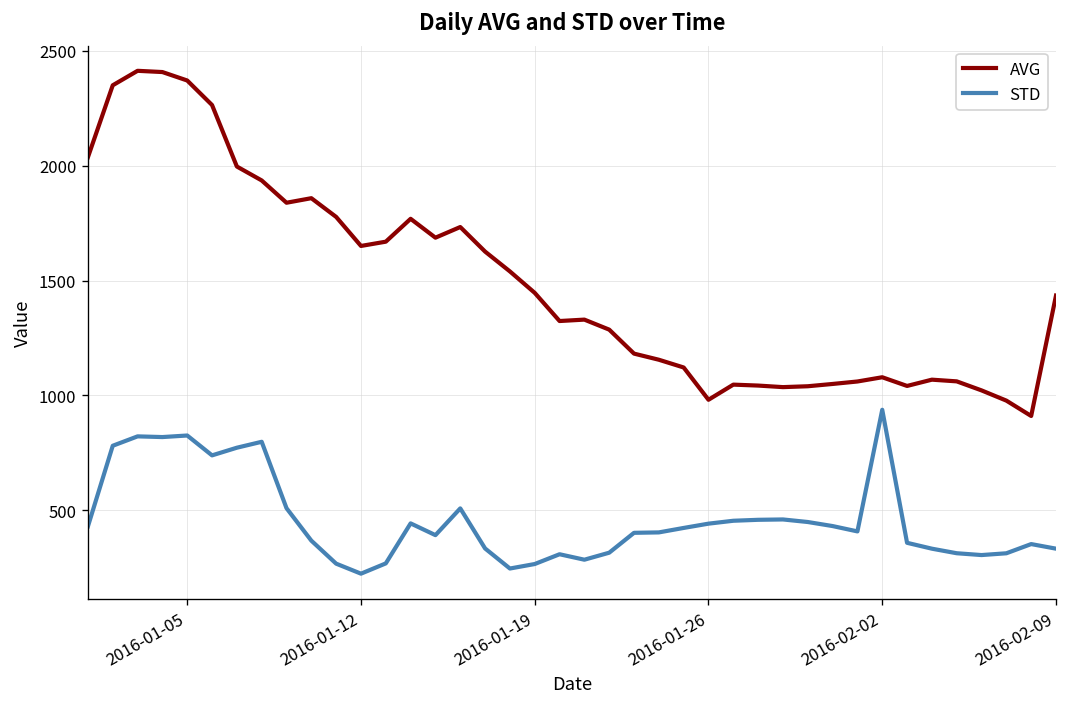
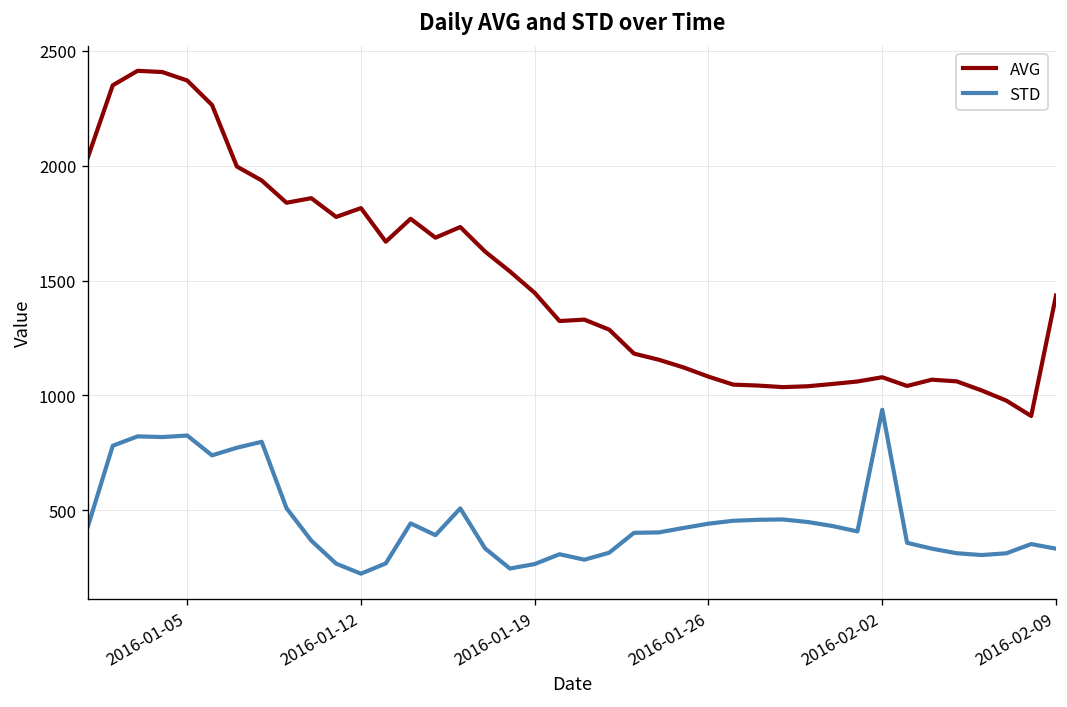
AVG, 2016-01-12: 1650 -> 1820
AVG, 2016-01-26: 980 -> 1080
